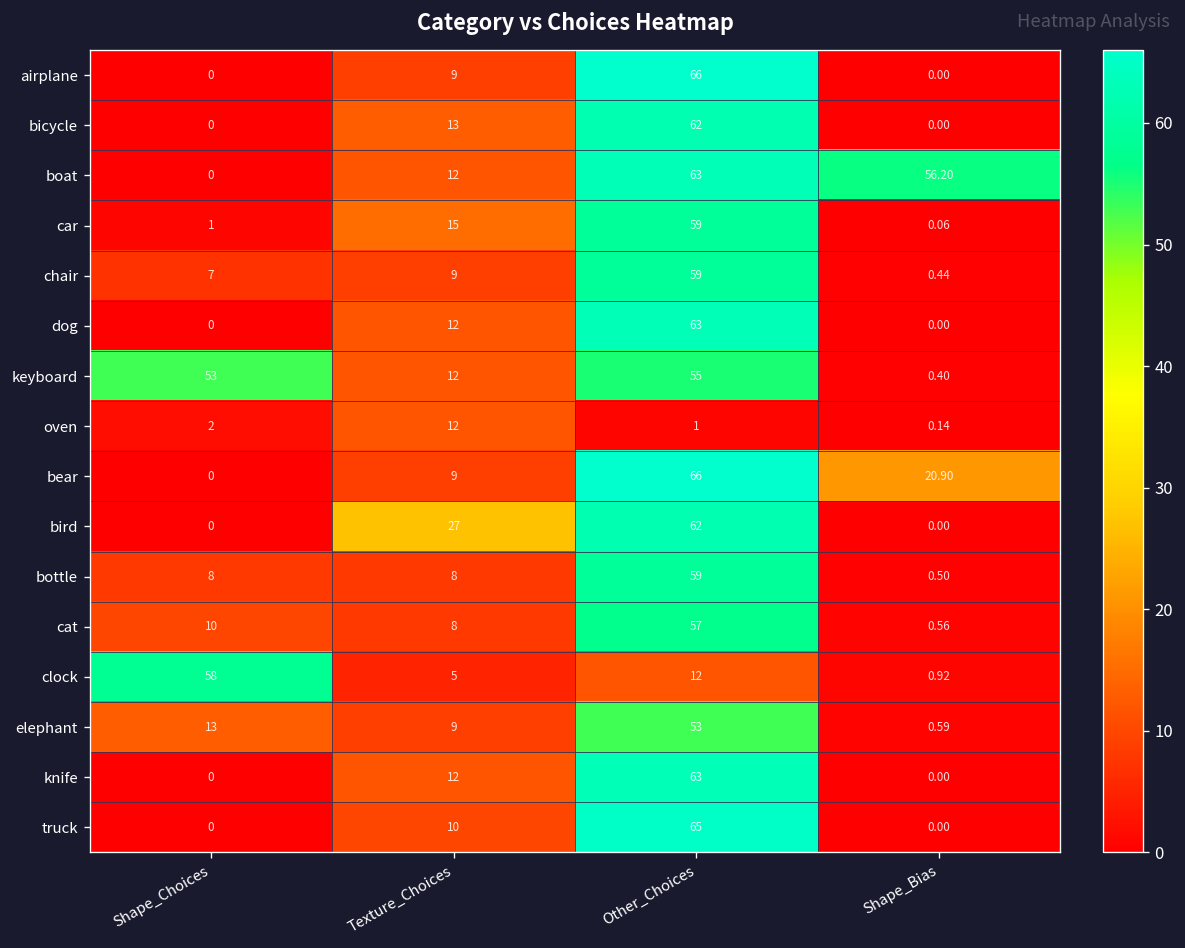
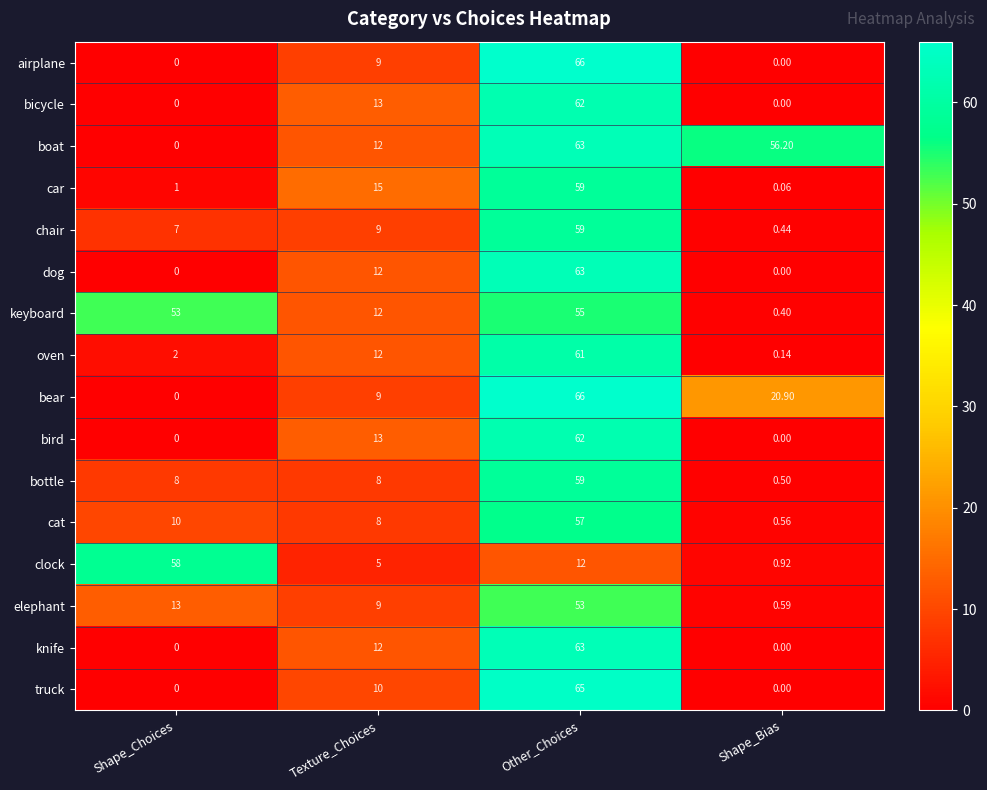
oven, Other_Choices: 1 -> 61
bird, Texture_Choices: 27 -> 13
